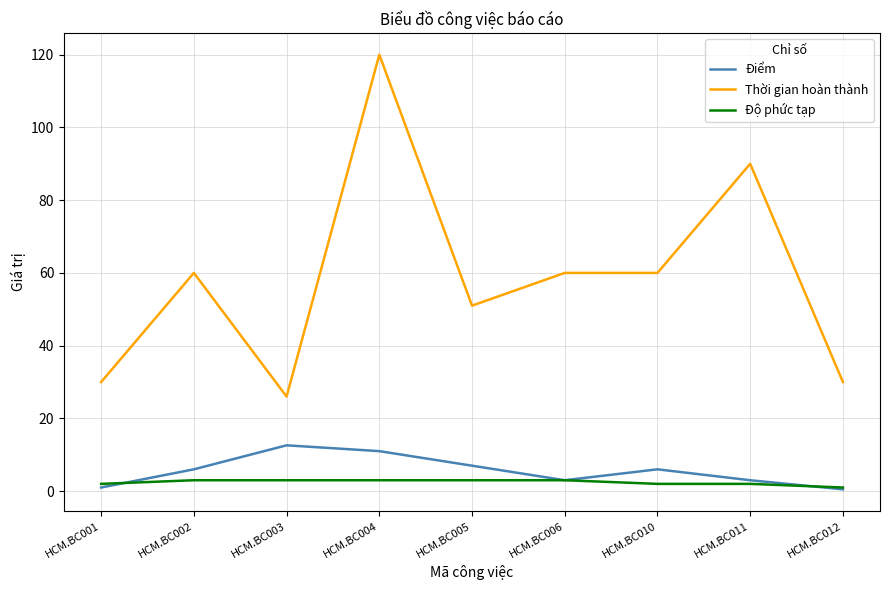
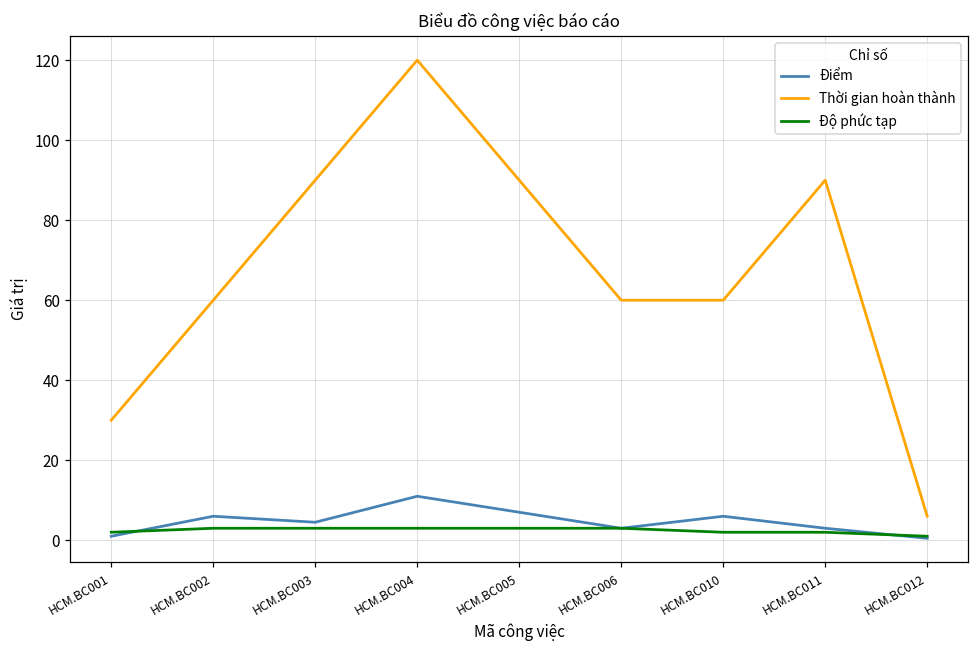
Điểm, HCM.BC003: 13 -> 5
Thời gian hoàn thành, HCM.BC003: 26 -> 90
Thời gian hoàn thành, HCM.BC005: 51 -> 90
Thời gian hoàn thành, HCM.BC012: 30 -> 6
